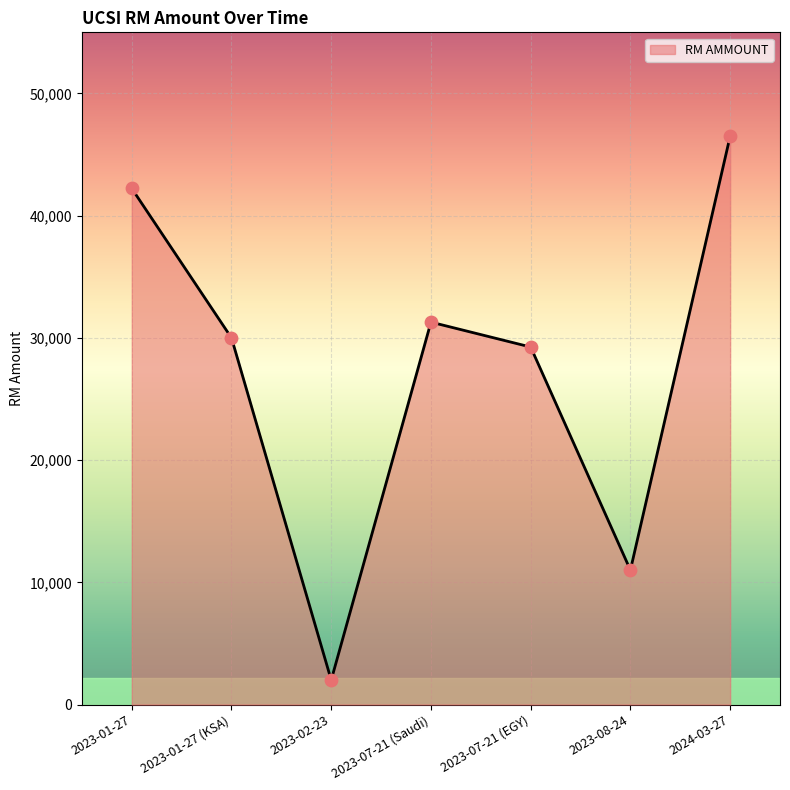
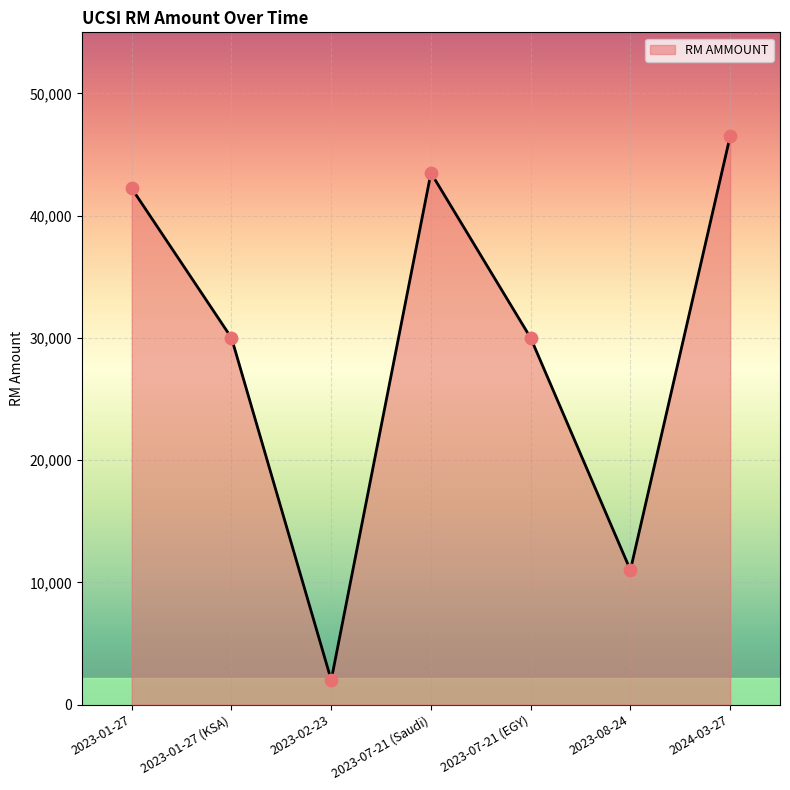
2023-07-21 (Saudi): 31,300 -> 43,500
2023-07-21 (EGY): 29,300 -> 30,000
